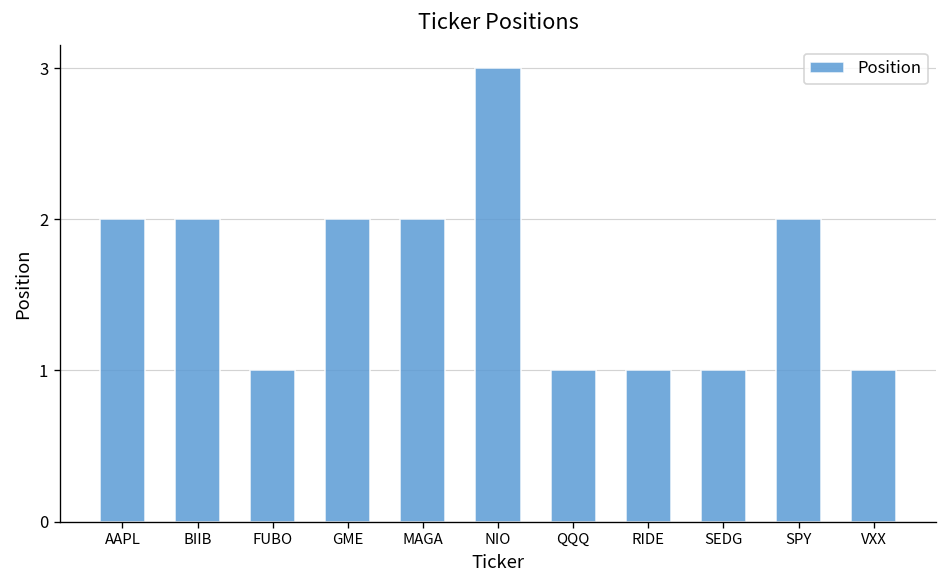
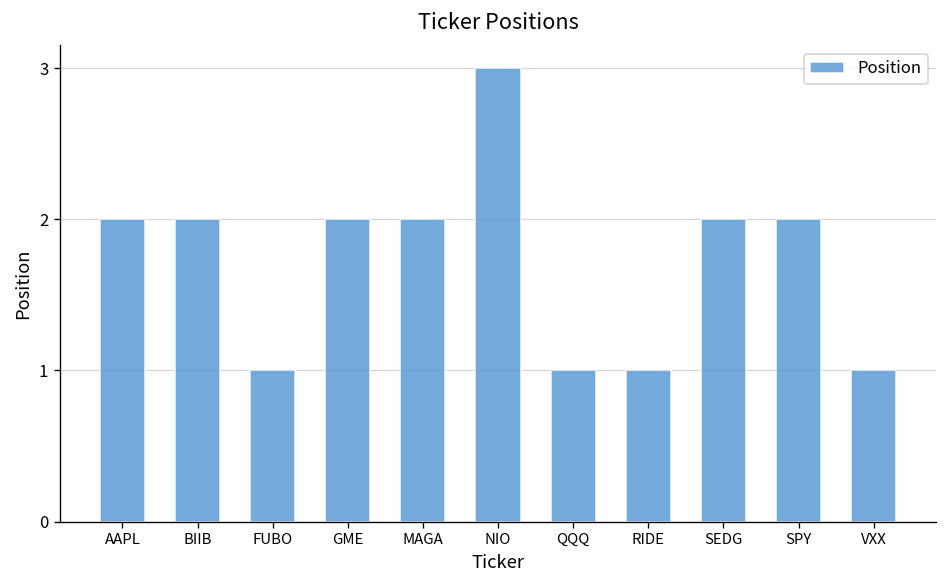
SEDG: 1 -> 2
